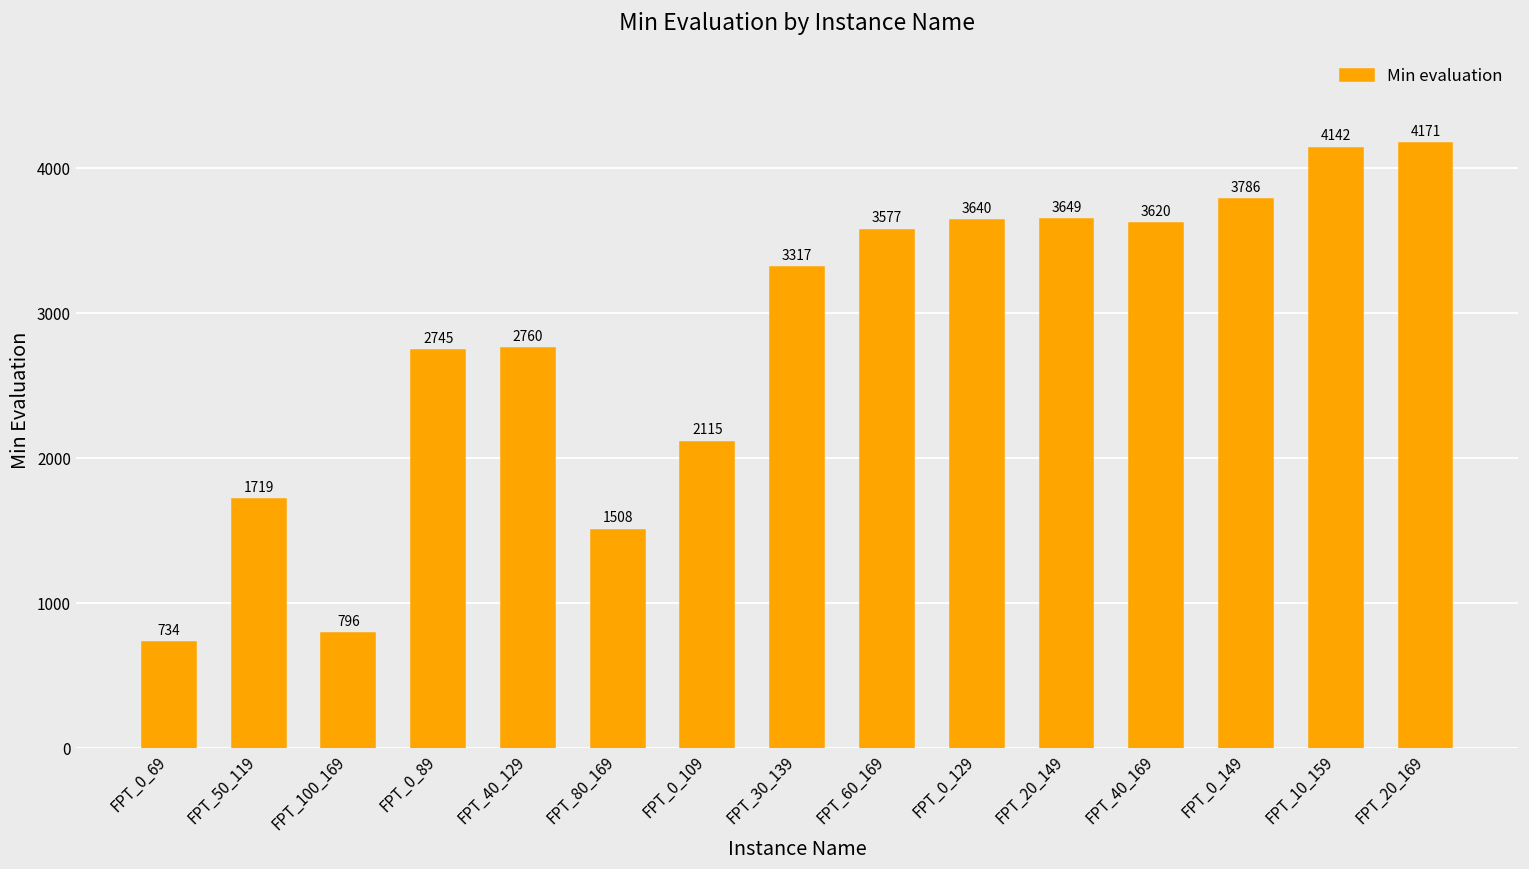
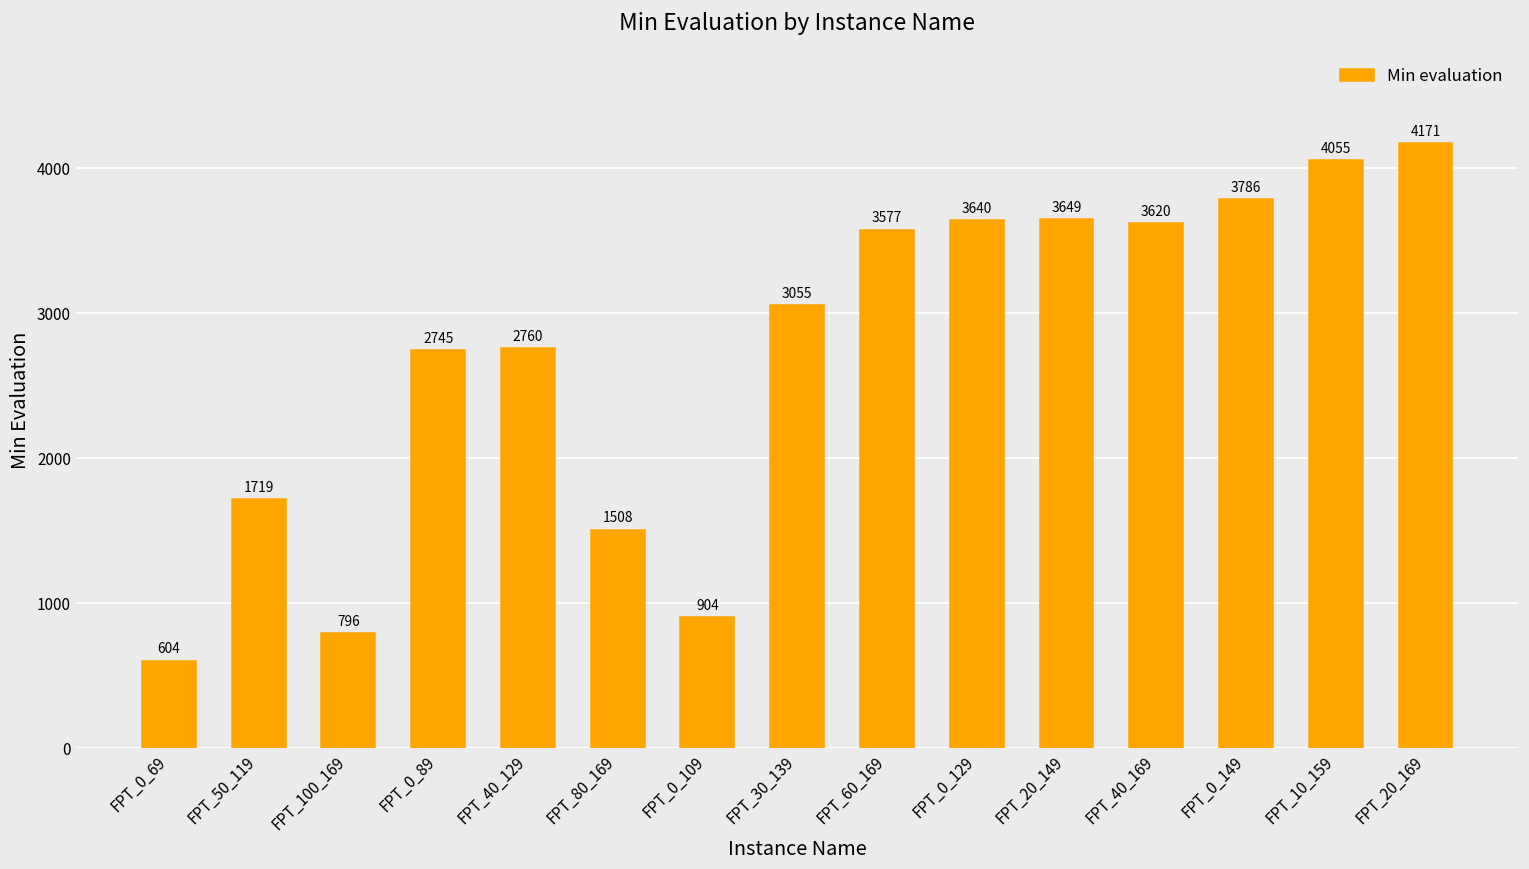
FPT_0_69: 734 -> 604
FPT_0_109: 2115 -> 904
FPT_30_139: 3317 -> 3055
FPT_10_159: 4142 -> 4055
